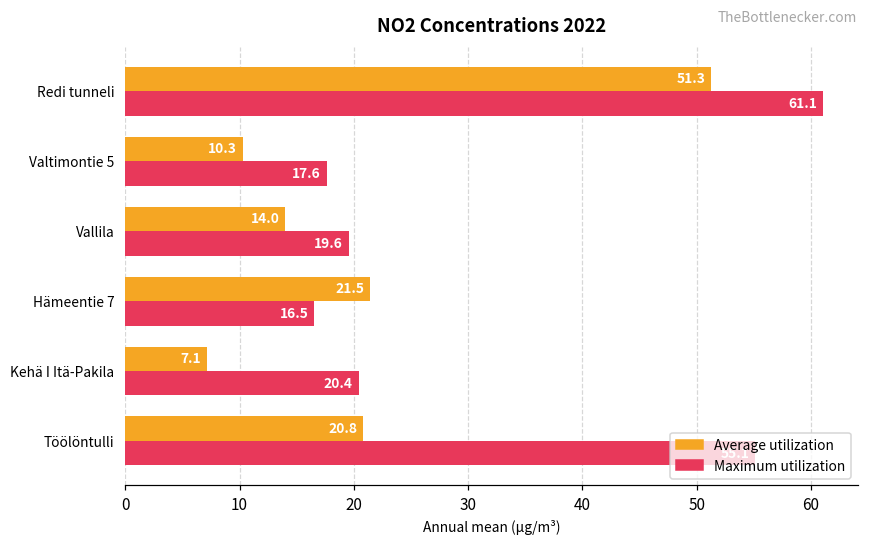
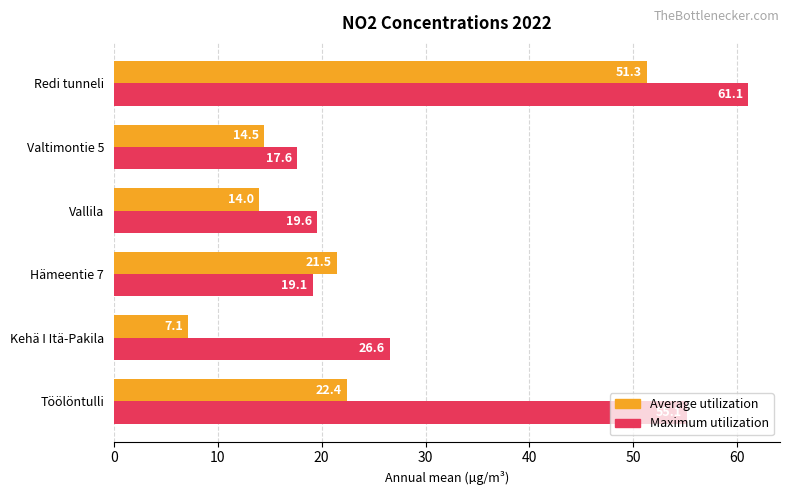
Average utilization, Valtimontie 5: 10.3 -> 14.5
Maximum utilization, Hämeentie 7: 16.5 -> 19.1
Maximum utilization, Kehä I Itä-Pakila: 20.4 -> 26.6
Average utilization, Töölöntulli: 20.8 -> 22.4
